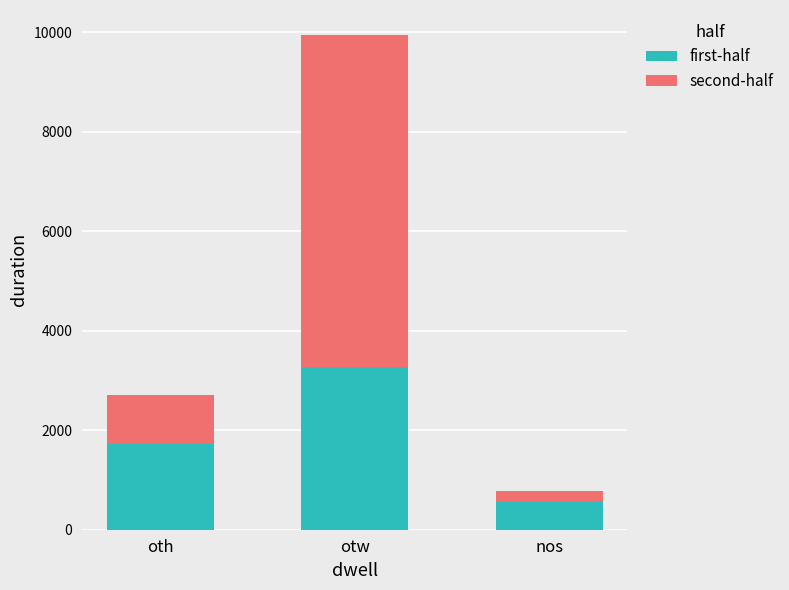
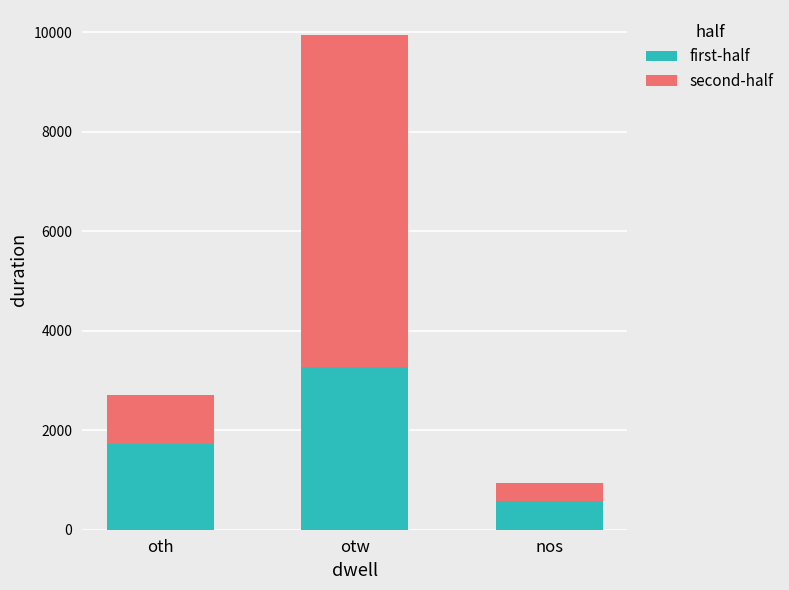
second-half, nos: 200 -> 400
